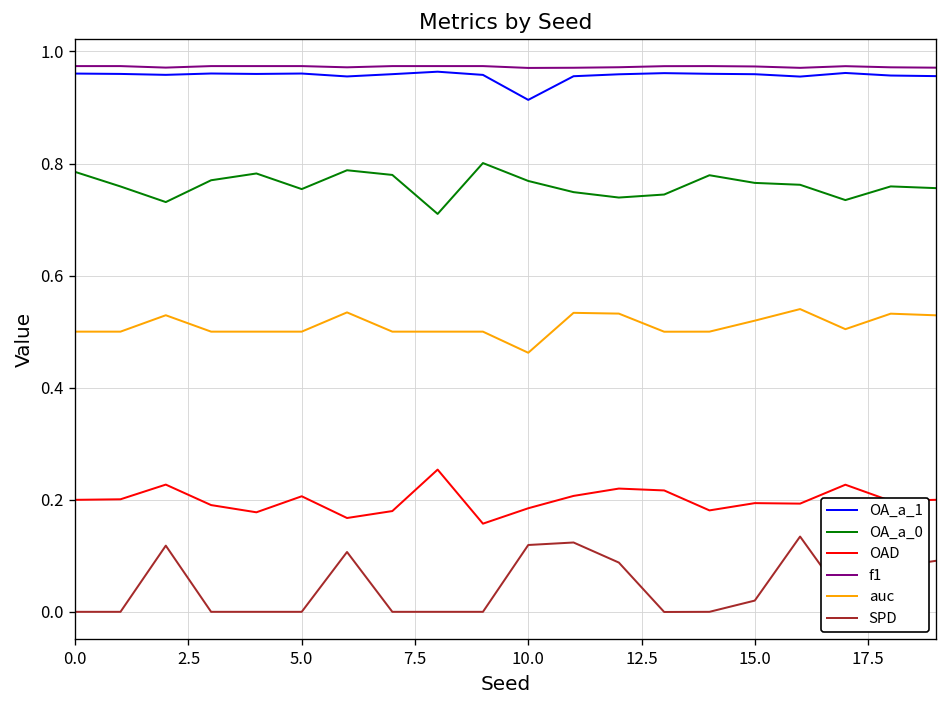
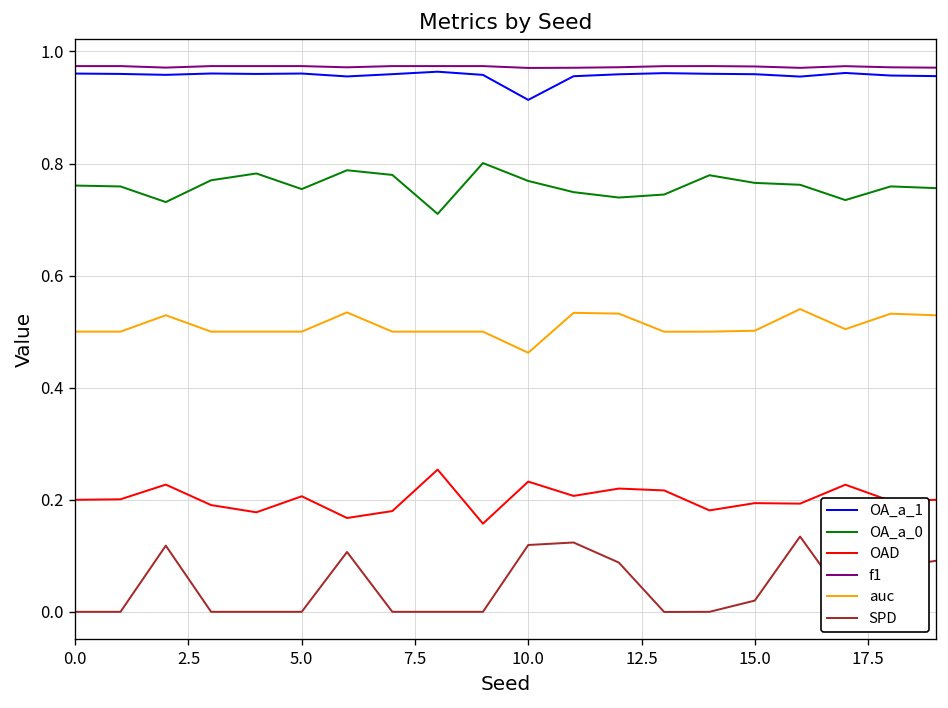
OA_a_0, 0.0: 0.79 -> 0.76
OAD, 10.0: 0.18 -> 0.23
auc, 15.0: 0.52 -> 0.50
